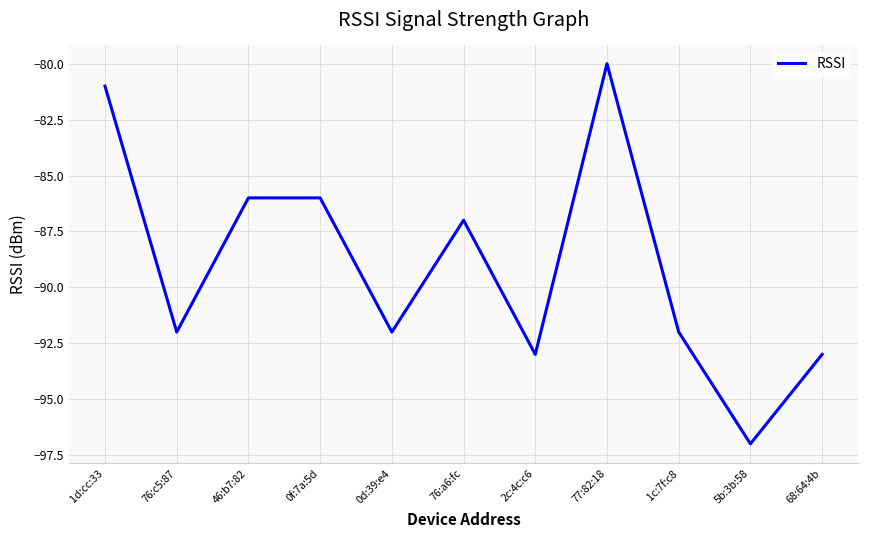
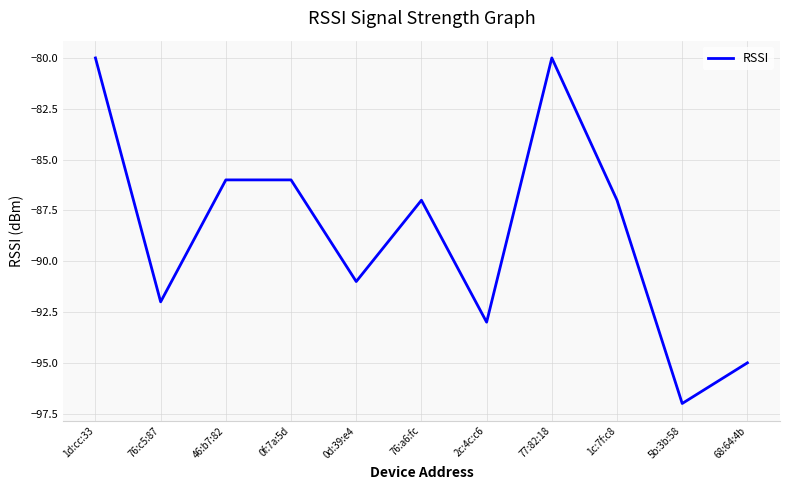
1d:cc:33: -81 -> -80
0d:39:e4: -92 -> -91
1c:7f:c8: -92 -> -87
68:64:4b: -93 -> -95
